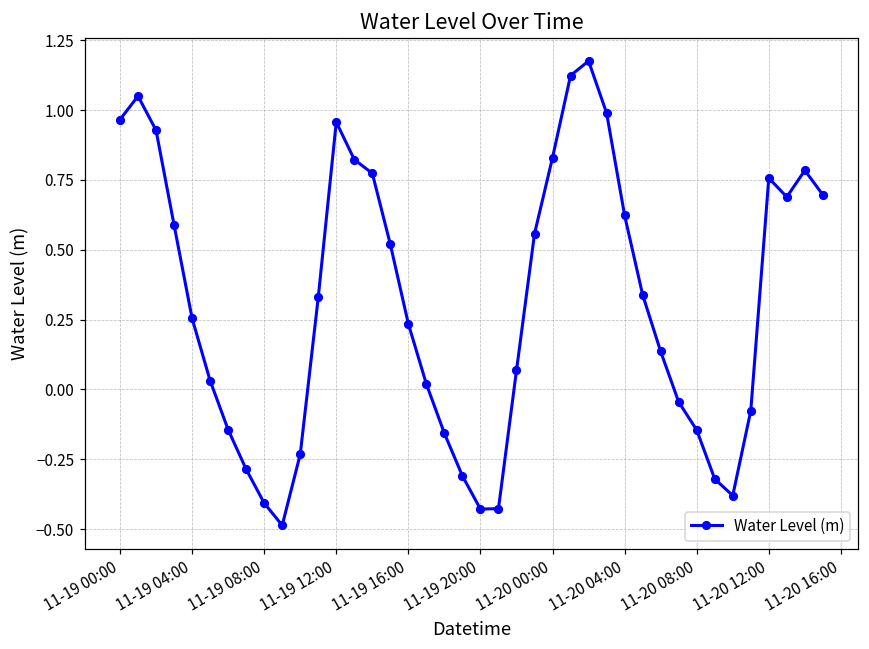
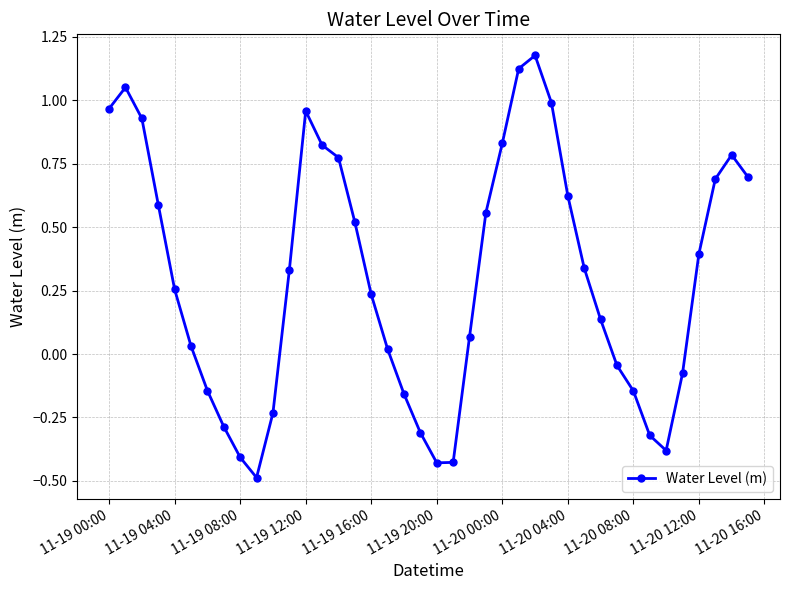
11-20 12:00: 0.76 -> 0.39
